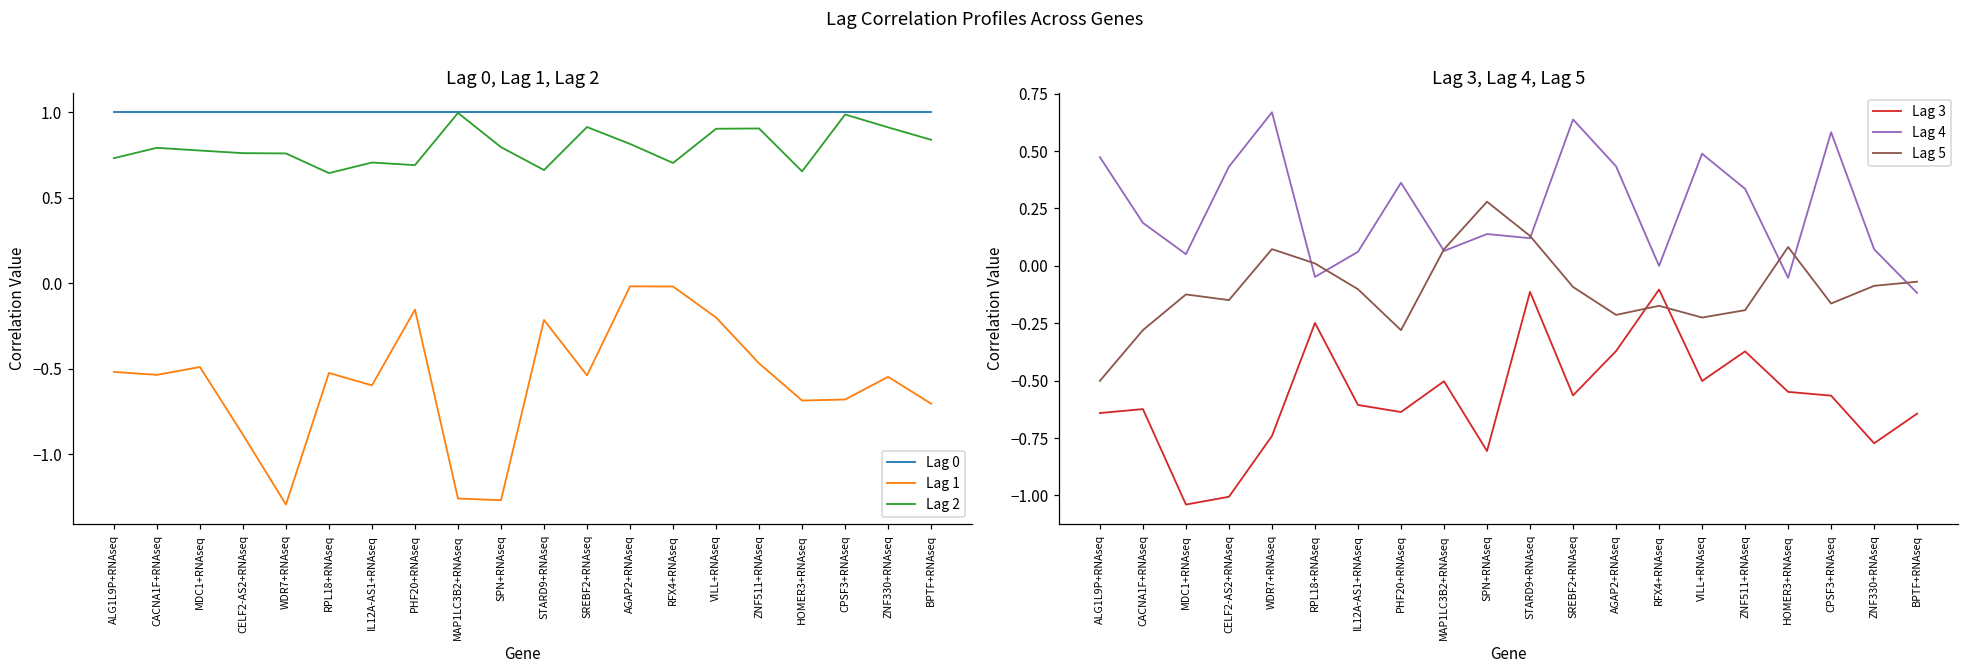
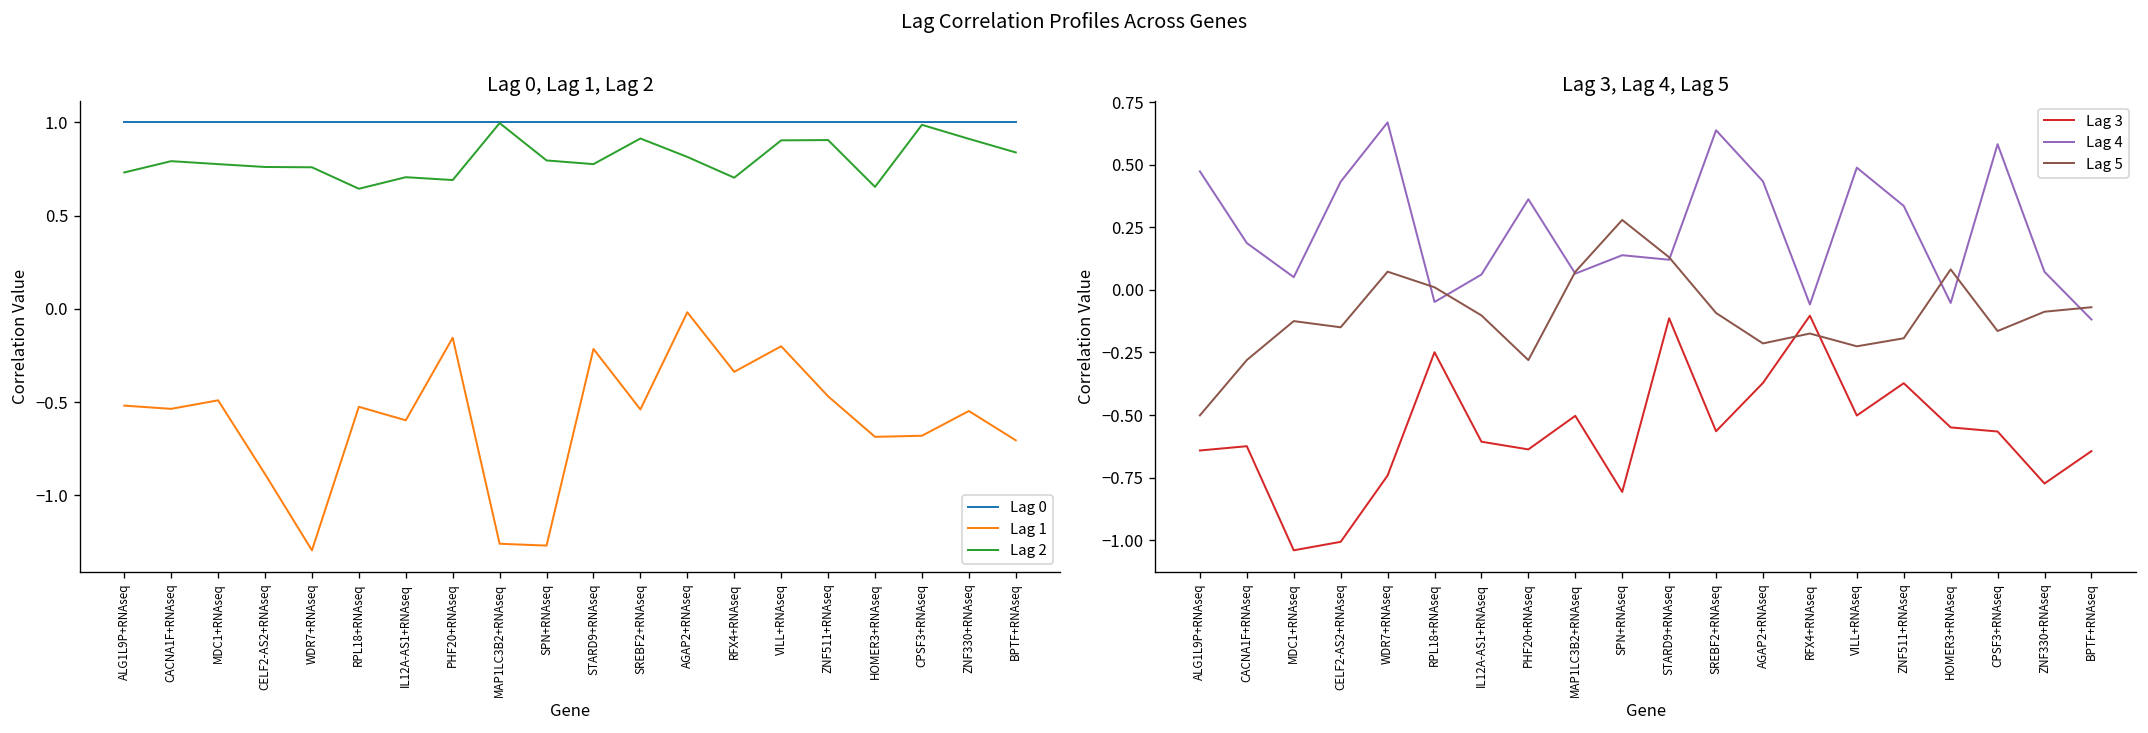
Lag 0, Lag 1, Lag 2, Lag 2, STARD9+RNAseq: 0.66 -> 0.78
Lag 0, Lag 1, Lag 2, Lag 1, RFX4+RNAseq: -0.02 -> -0.34
Lag 3, Lag 4, Lag 5, Lag 4, RFX4+RNAseq: 0.00 -> -0.06
